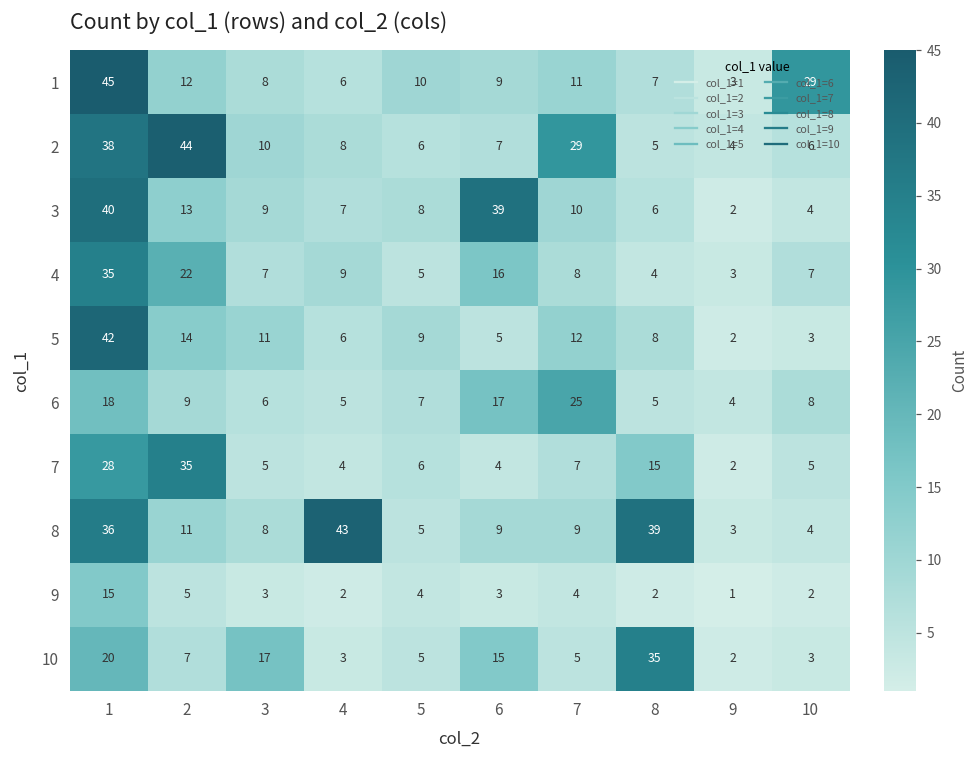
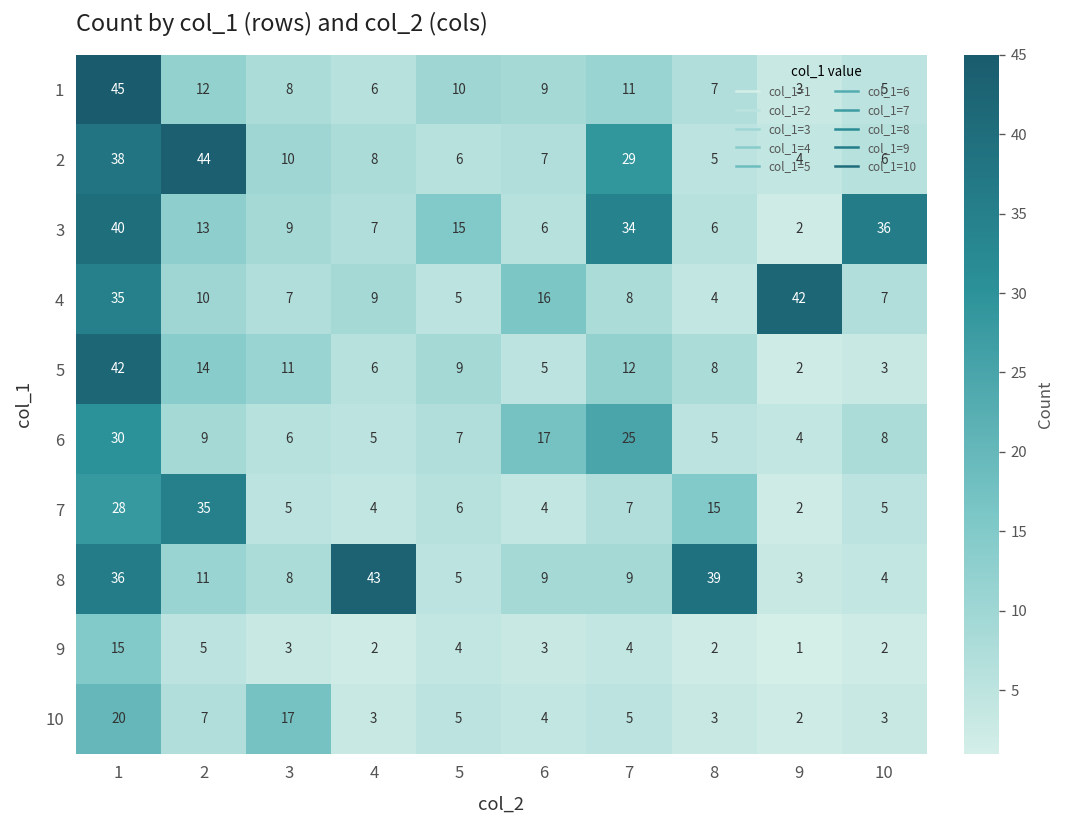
1, 10: 29 -> 5
3, 5: 8 -> 15
3, 6: 39 -> 6
3, 7: 10 -> 34
3, 10: 4 -> 36
4, 2: 22 -> 10
4, 9: 3 -> 42
6, 1: 18 -> 30
10, 6: 15 -> 4
10, 8: 35 -> 3
